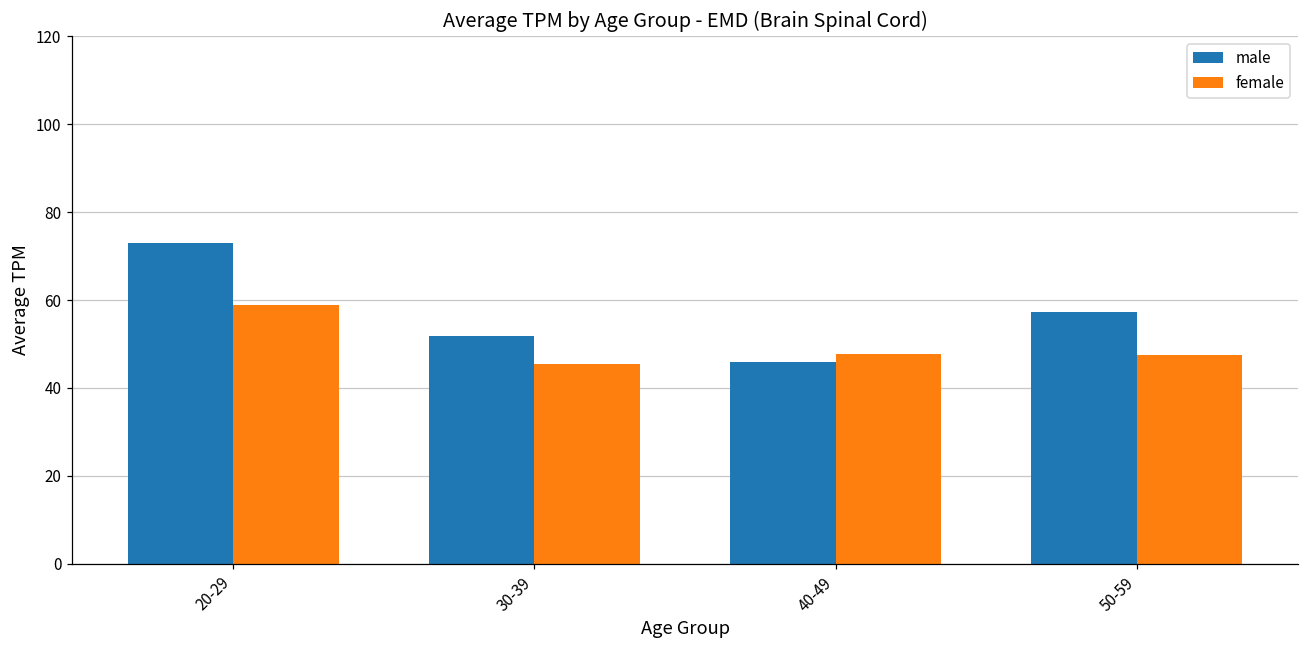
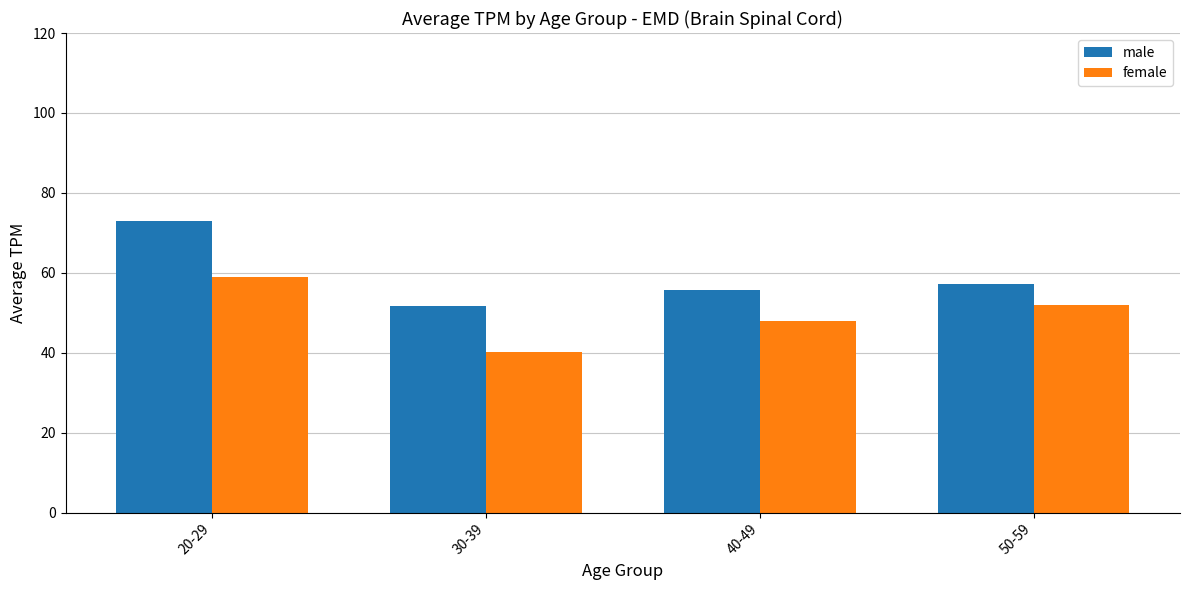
female, 30-39: 45 -> 40
male, 40-49: 46 -> 56
female, 50-59: 48 -> 52
